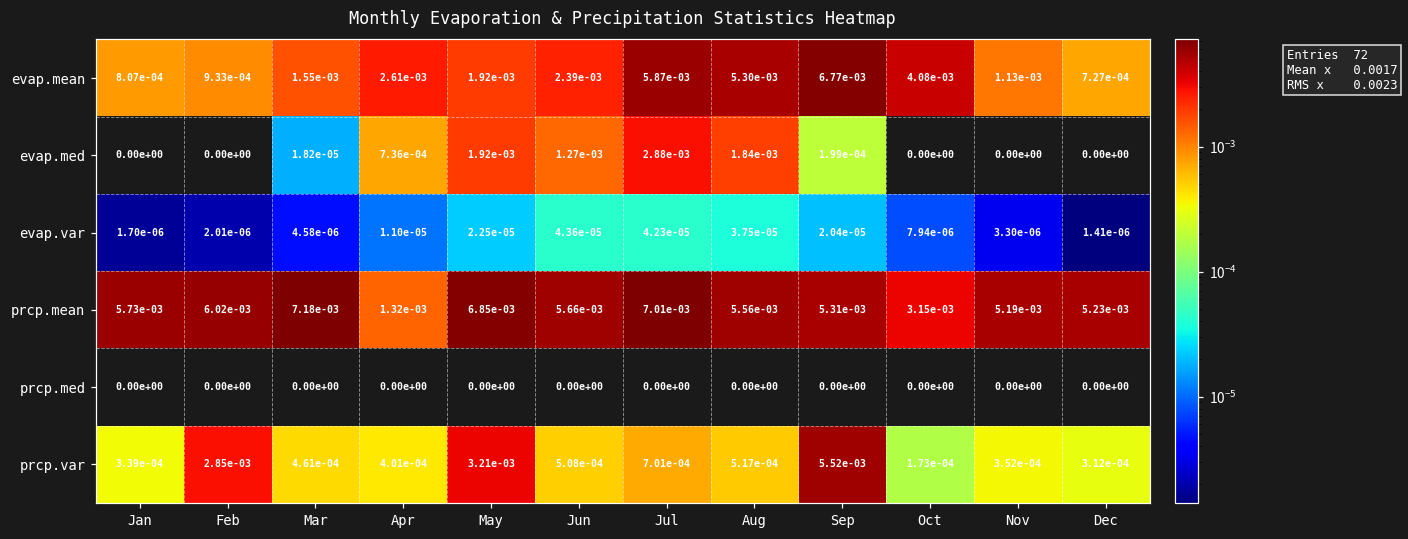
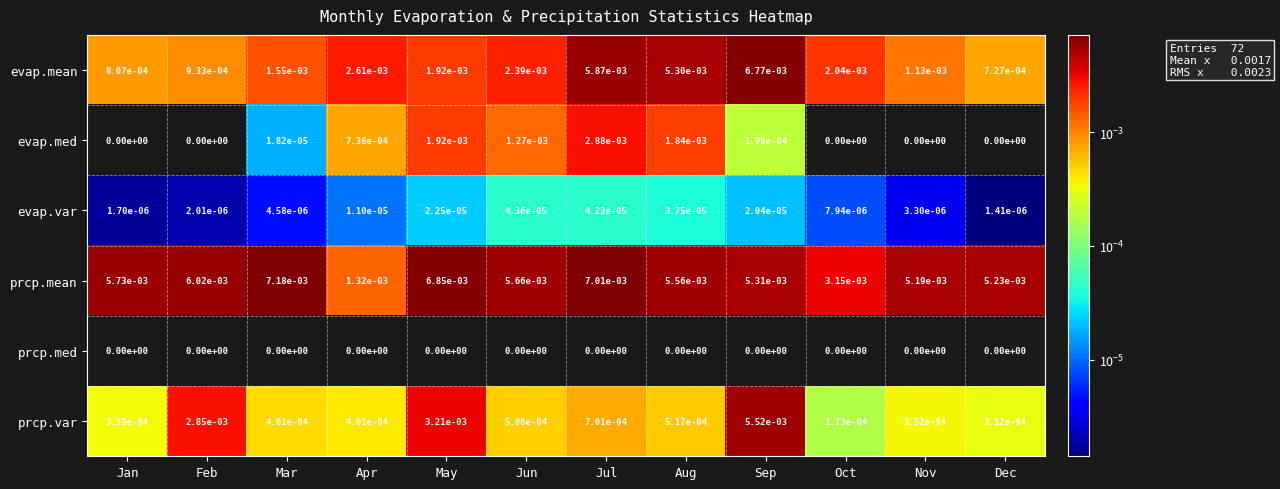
evap.mean, Oct: 4.08e-03 -> 2.04e-03
